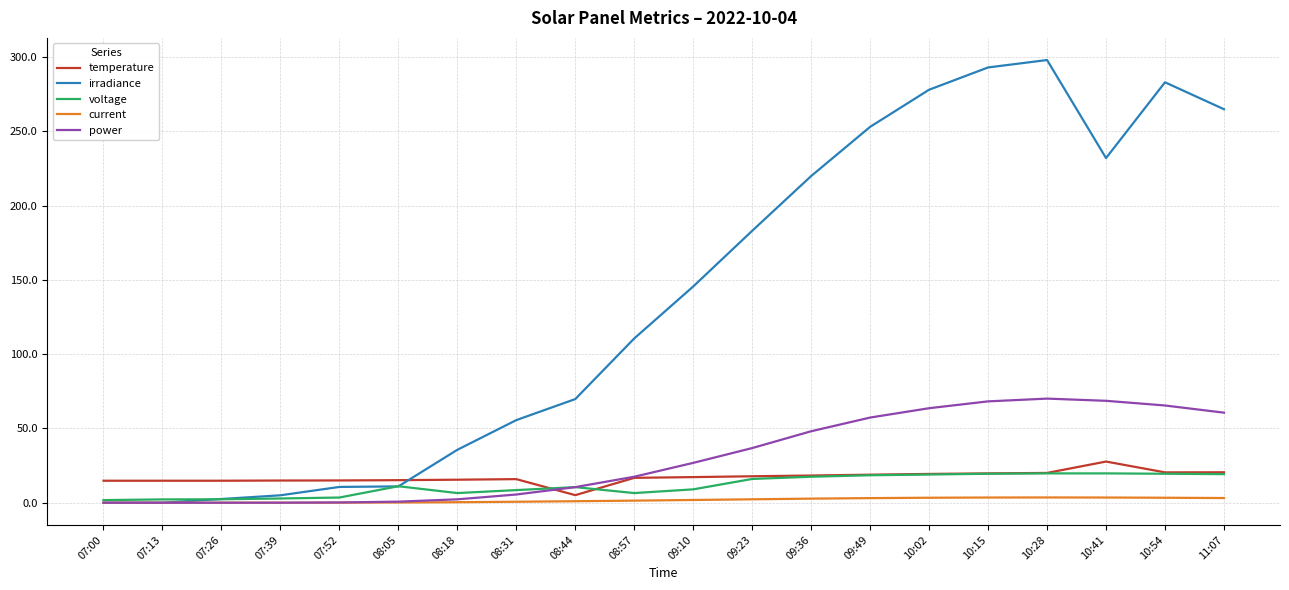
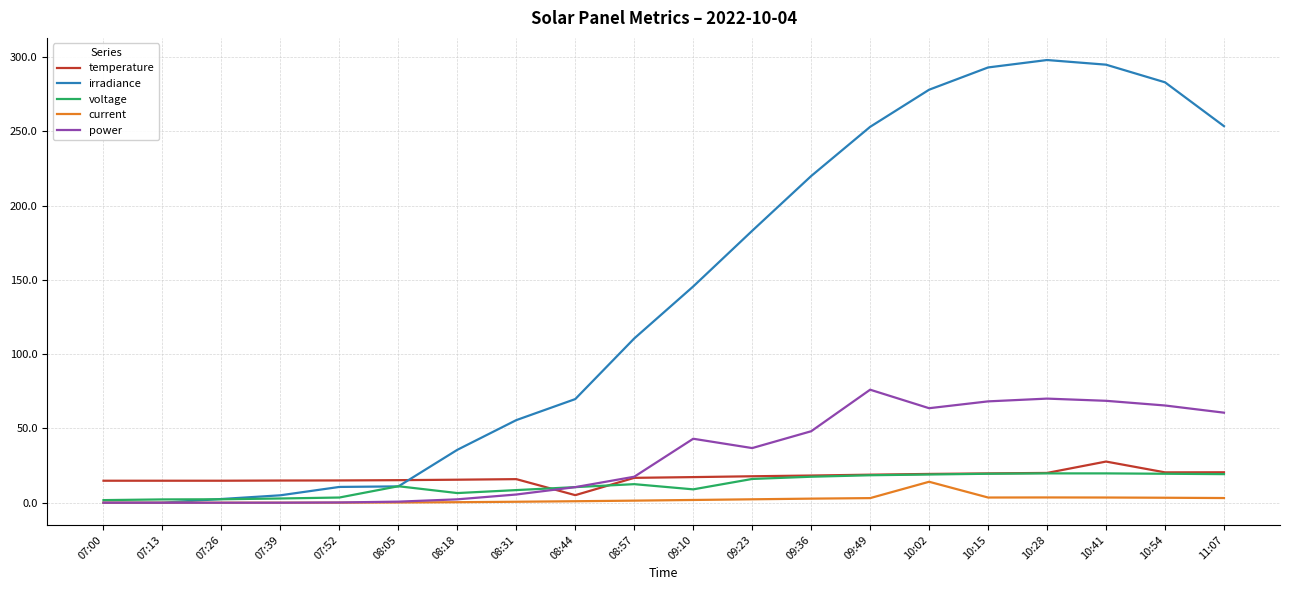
voltage, 08:57: 7 -> 13
power, 09:10: 27 -> 43
power, 09:49: 57 -> 76
current, 10:02: 3 -> 14
irradiance, 10:41: 232 -> 295
irradiance, 11:07: 265 -> 254
